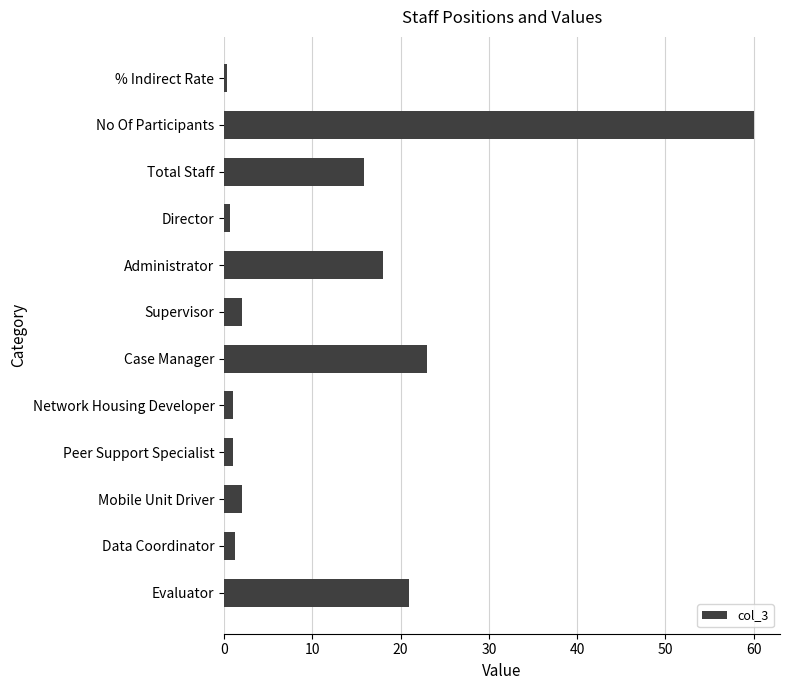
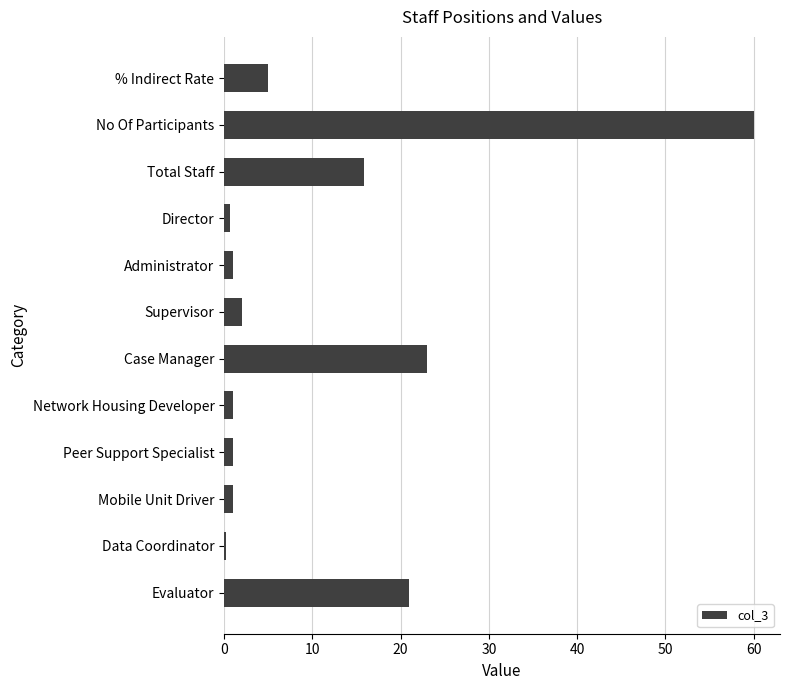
% Indirect Rate: 0 -> 5
Administrator: 18 -> 1
Mobile Unit Driver: 2 -> 1
Data Coordinator: 1 -> 0
